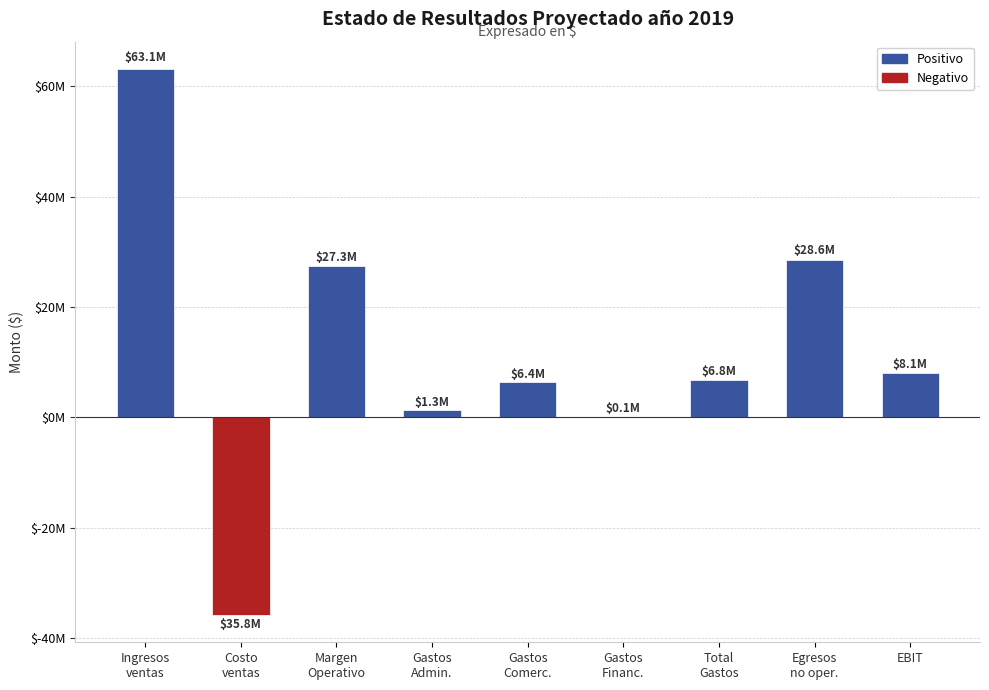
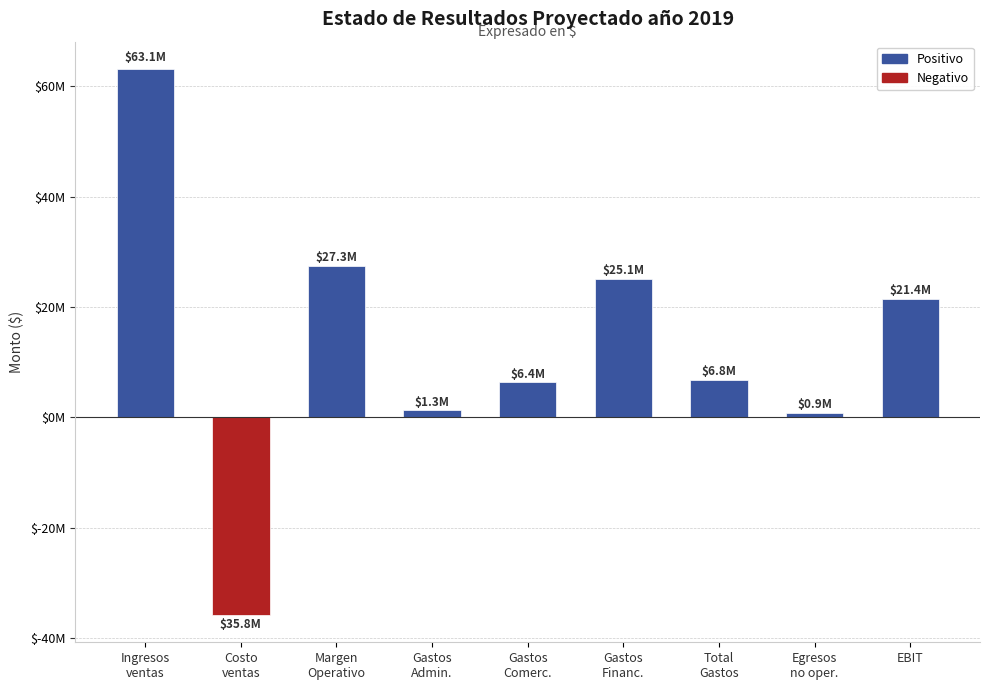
Gastos Financ.: $0.1M -> $25.1M
Egresos no oper.: $28.6M -> $0.9M
EBIT: $8.1M -> $21.4M
